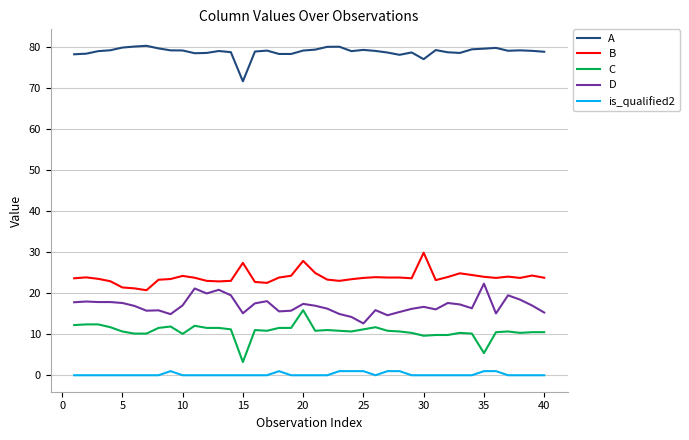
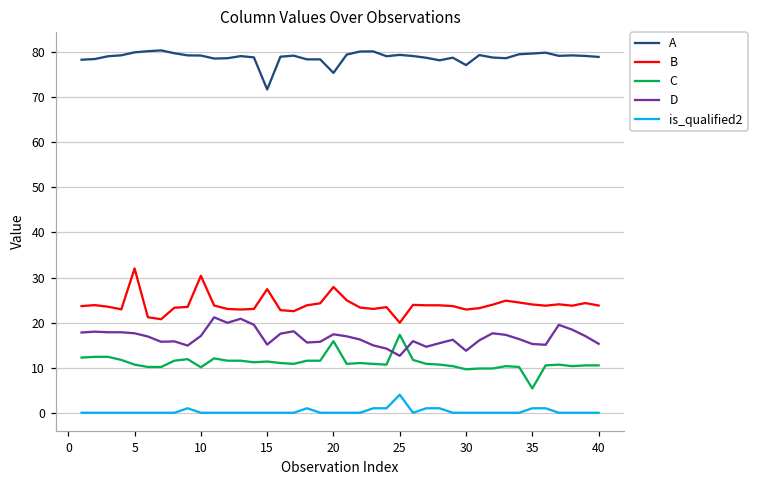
B, 5: 21 -> 32
B, 10: 24 -> 30
C, 15: 3 -> 11
A, 20: 79 -> 75
B, 25: 24 -> 20
C, 25: 11 -> 17
is_qualified2, 25: 1 -> 4
B, 30: 30 -> 23
D, 30: 17 -> 14
D, 35: 22 -> 15
